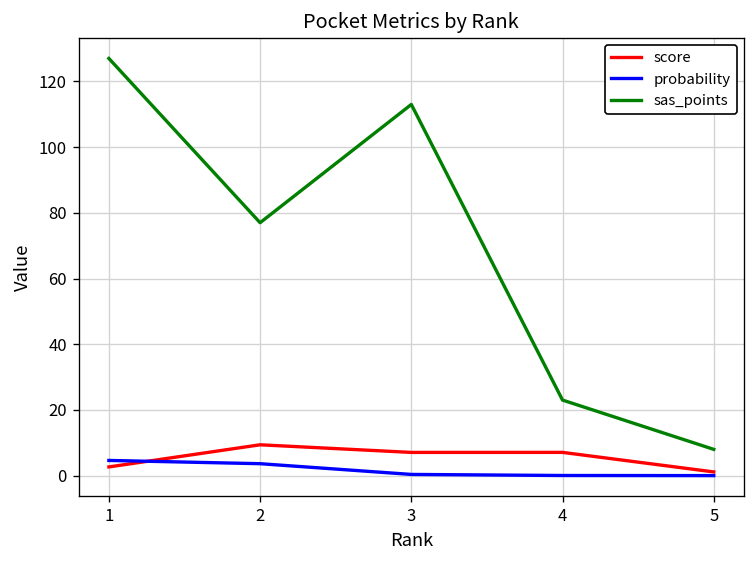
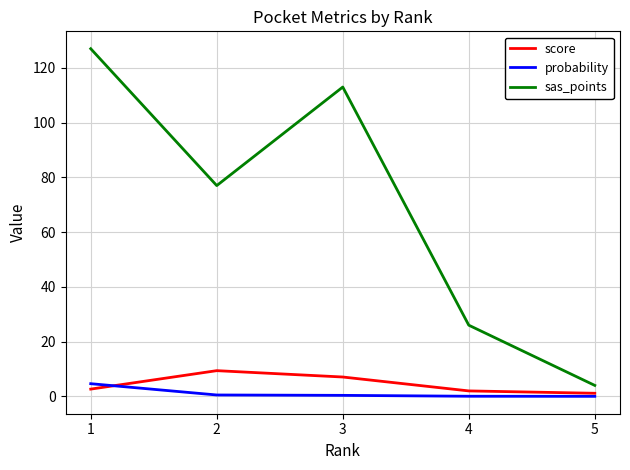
probability, 2: 4 -> 1
score, 4: 7 -> 2
sas_points, 4: 23 -> 26
sas_points, 5: 8 -> 4
